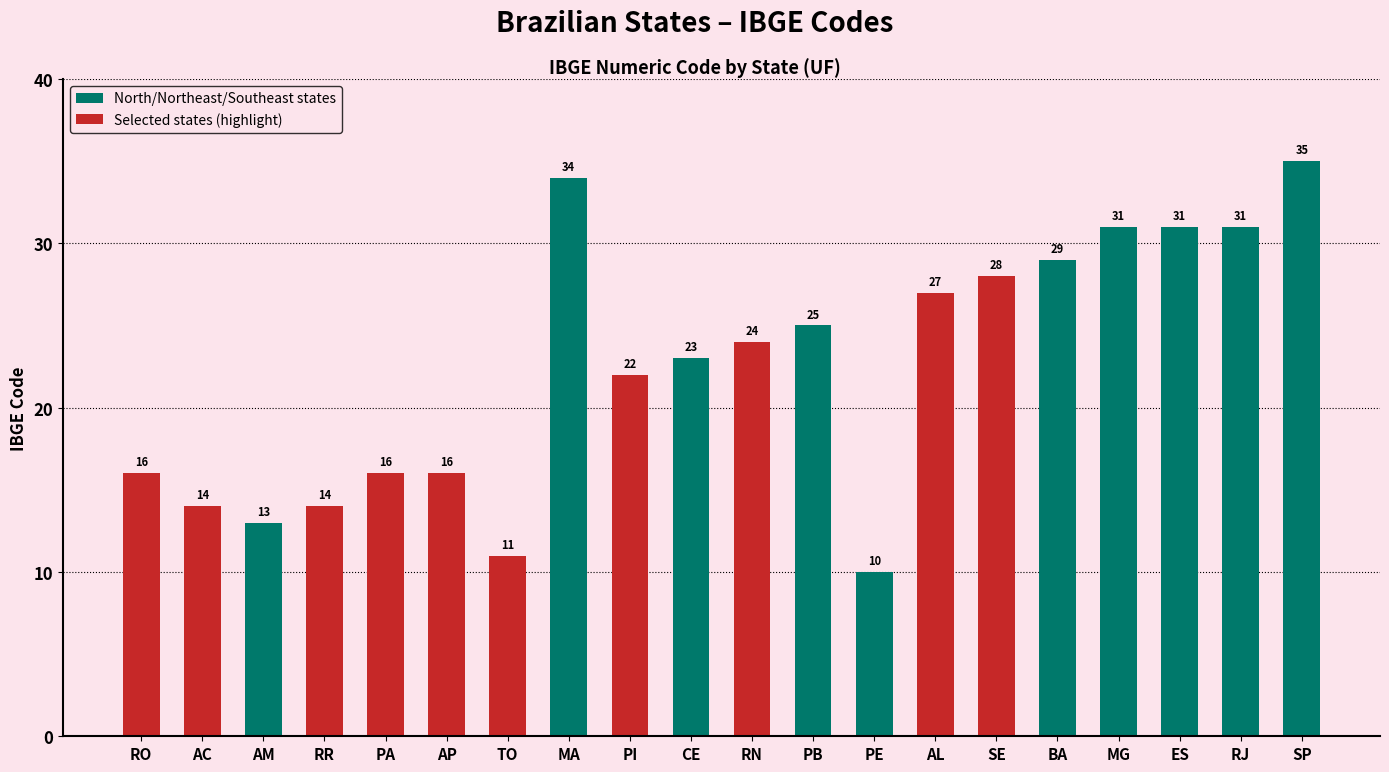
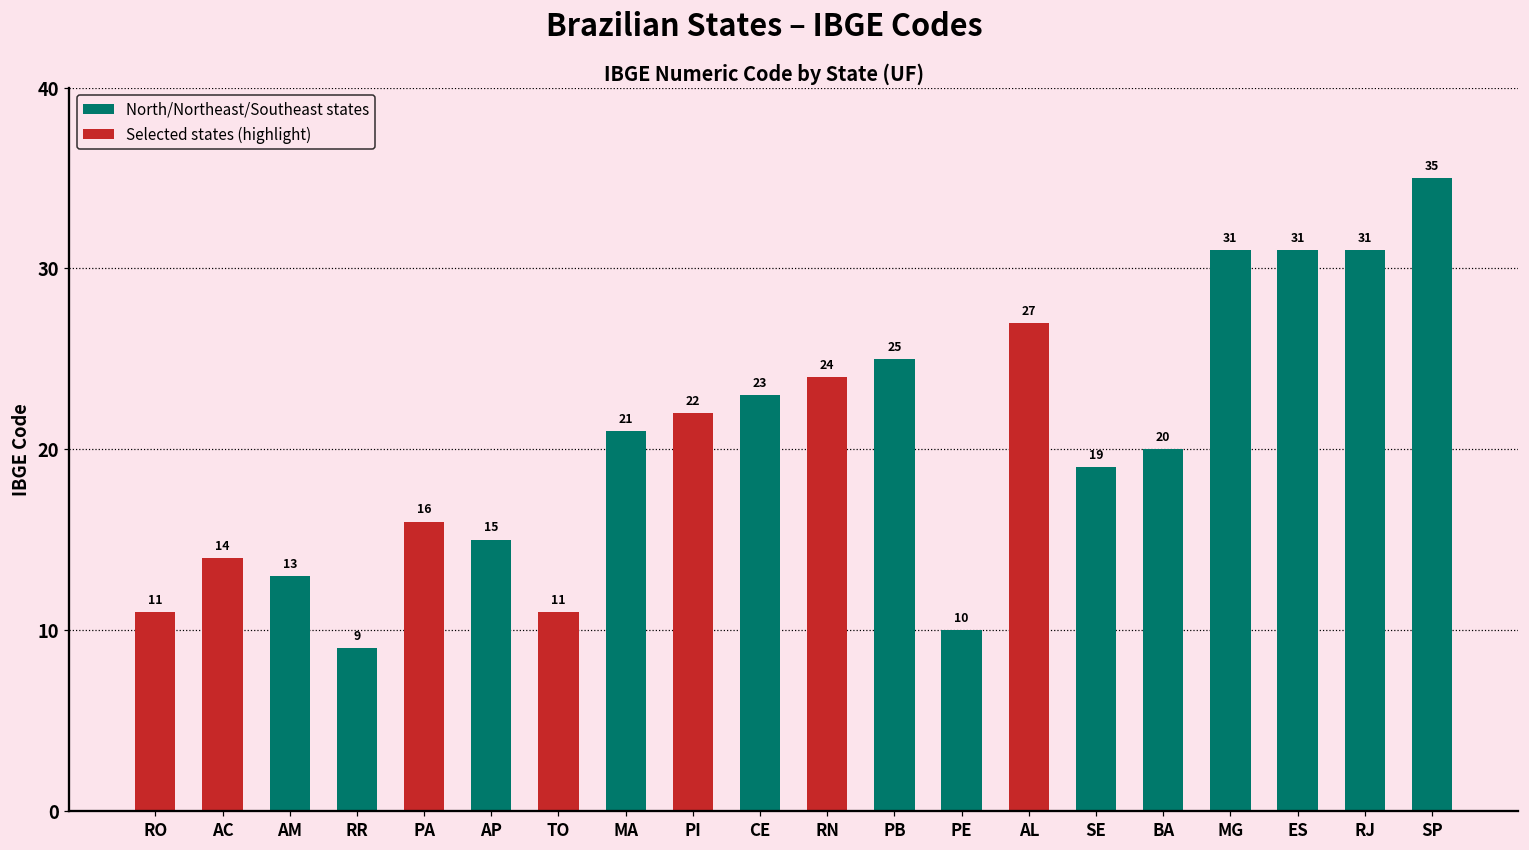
RO: 16 -> 11
RR: 14 -> 9
AP: 16 -> 15
MA: 34 -> 21
SE: 28 -> 19
BA: 29 -> 20
